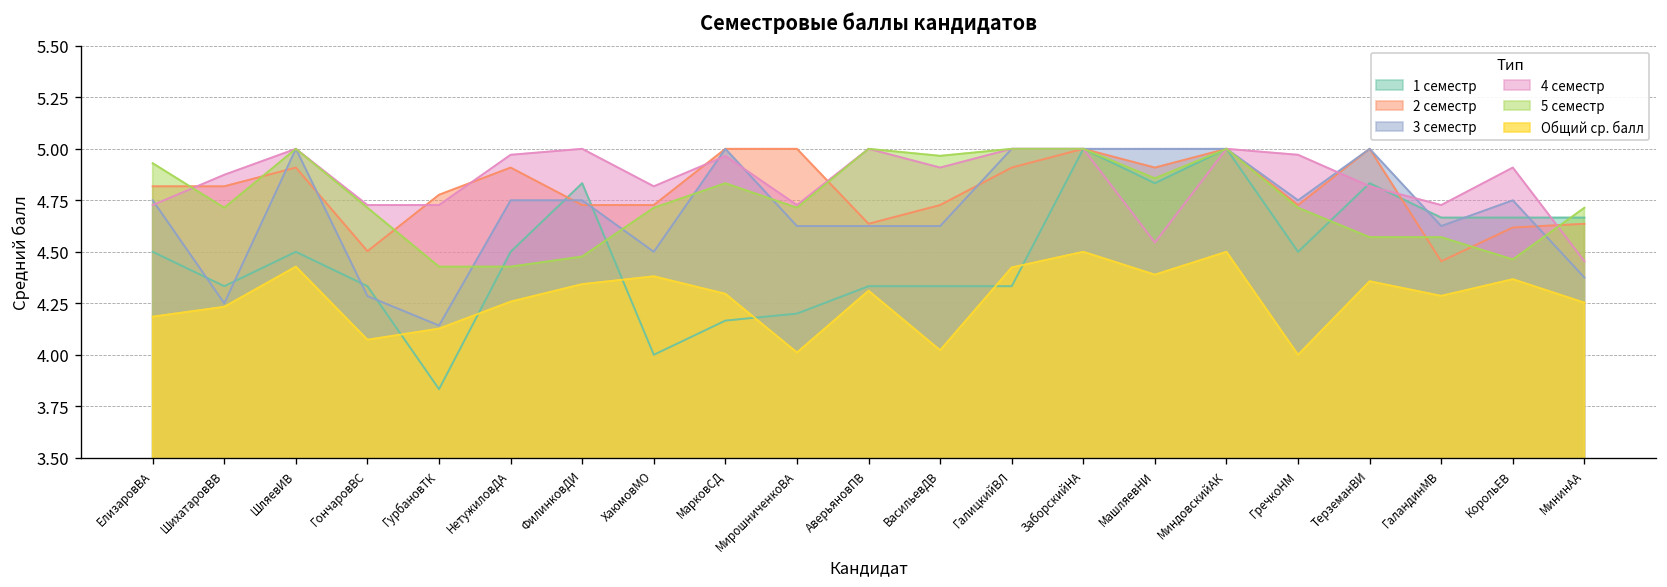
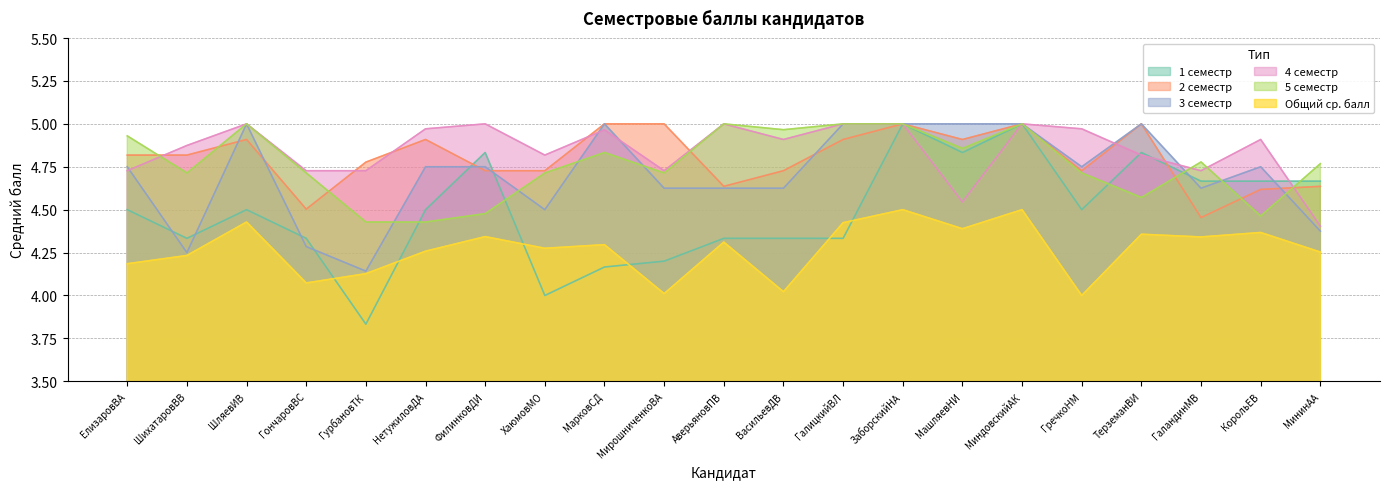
Общий ср. балл, ХаюмовМО: 4.38 -> 4.28
5 семестр, ГаландинМВ: 4.57 -> 4.78
Общий ср. балл, ГаландинМВ: 4.29 -> 4.34
4 семестр, МининАА: 4.45 -> 4.40
5 семестр, МининАА: 4.71 -> 4.77
